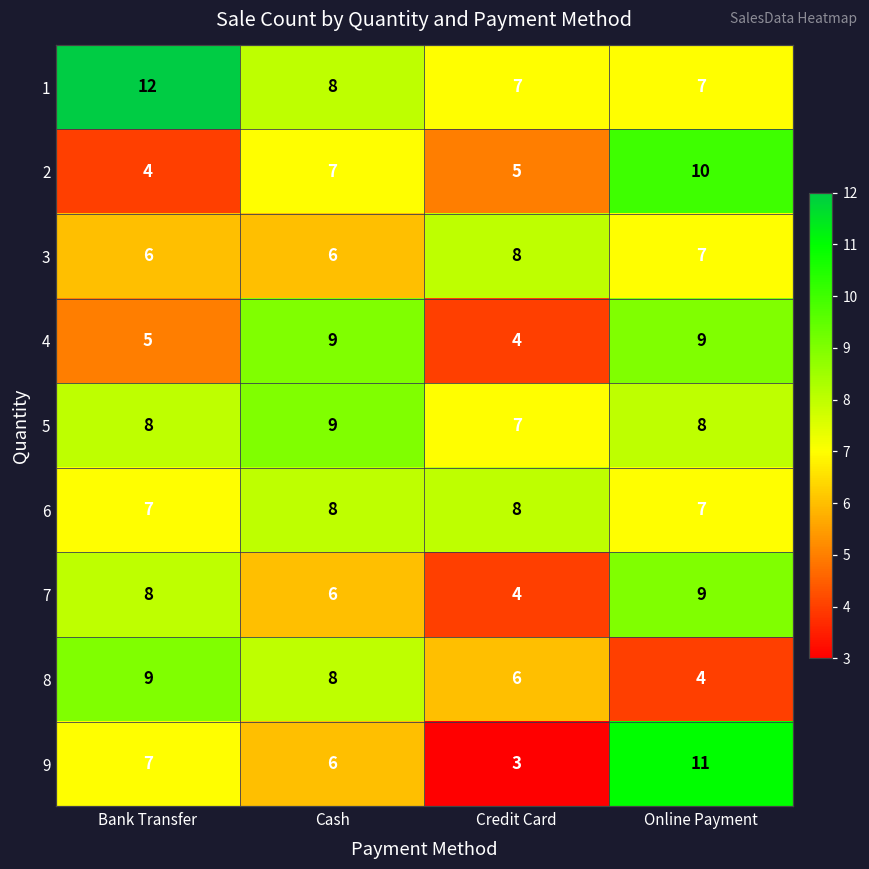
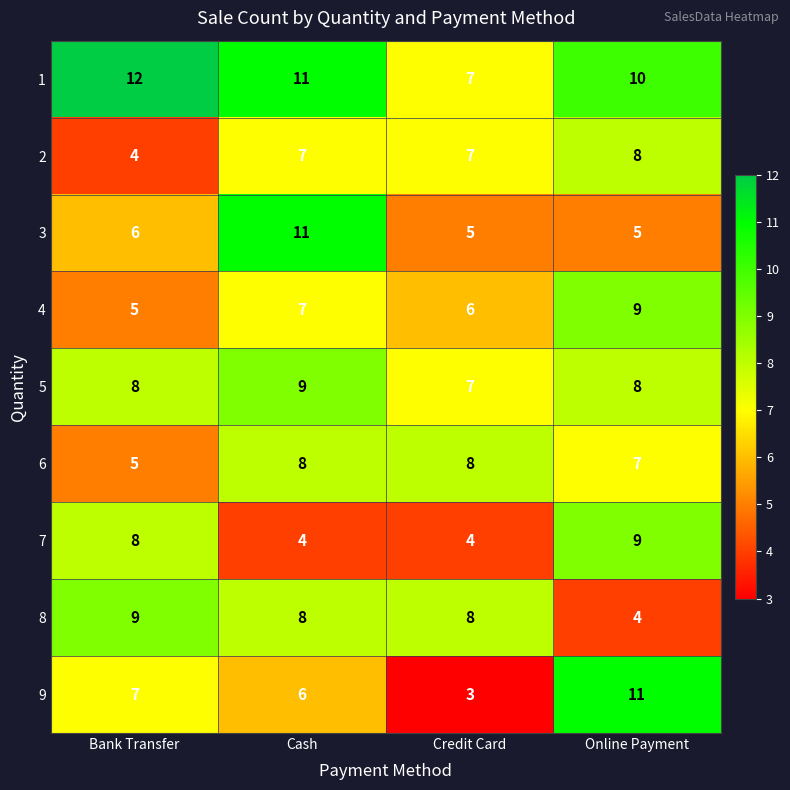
1, Cash: 8 -> 11
1, Online Payment: 7 -> 10
2, Credit Card: 5 -> 7
2, Online Payment: 10 -> 8
3, Cash: 6 -> 11
3, Credit Card: 8 -> 5
3, Online Payment: 7 -> 5
4, Cash: 9 -> 7
4, Credit Card: 4 -> 6
6, Bank Transfer: 7 -> 5
7, Cash: 6 -> 4
8, Credit Card: 6 -> 8
